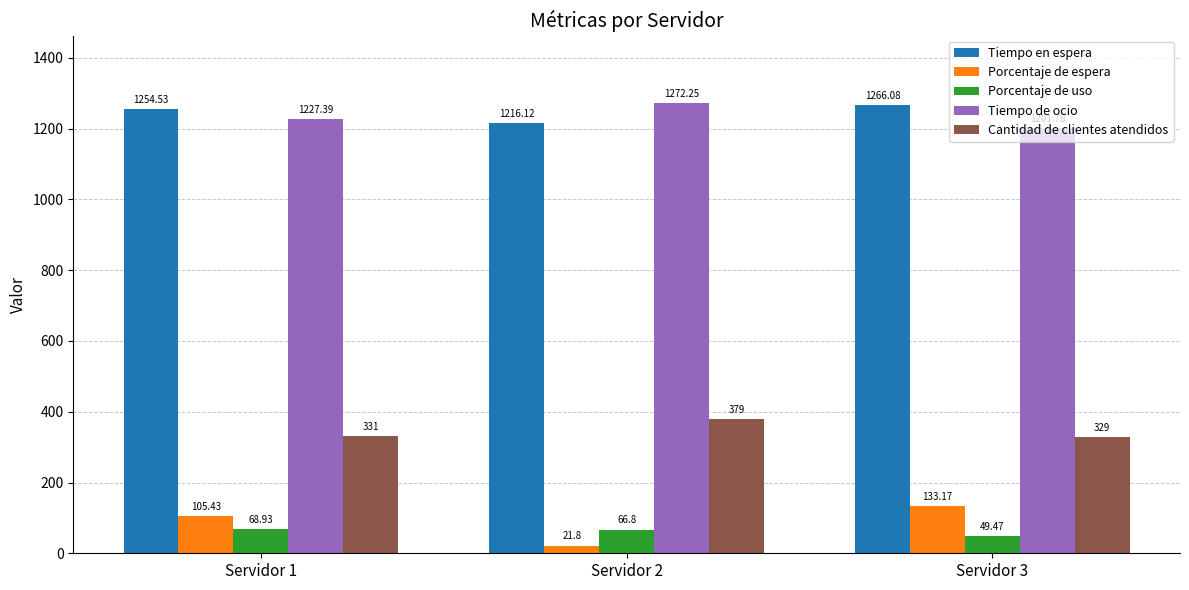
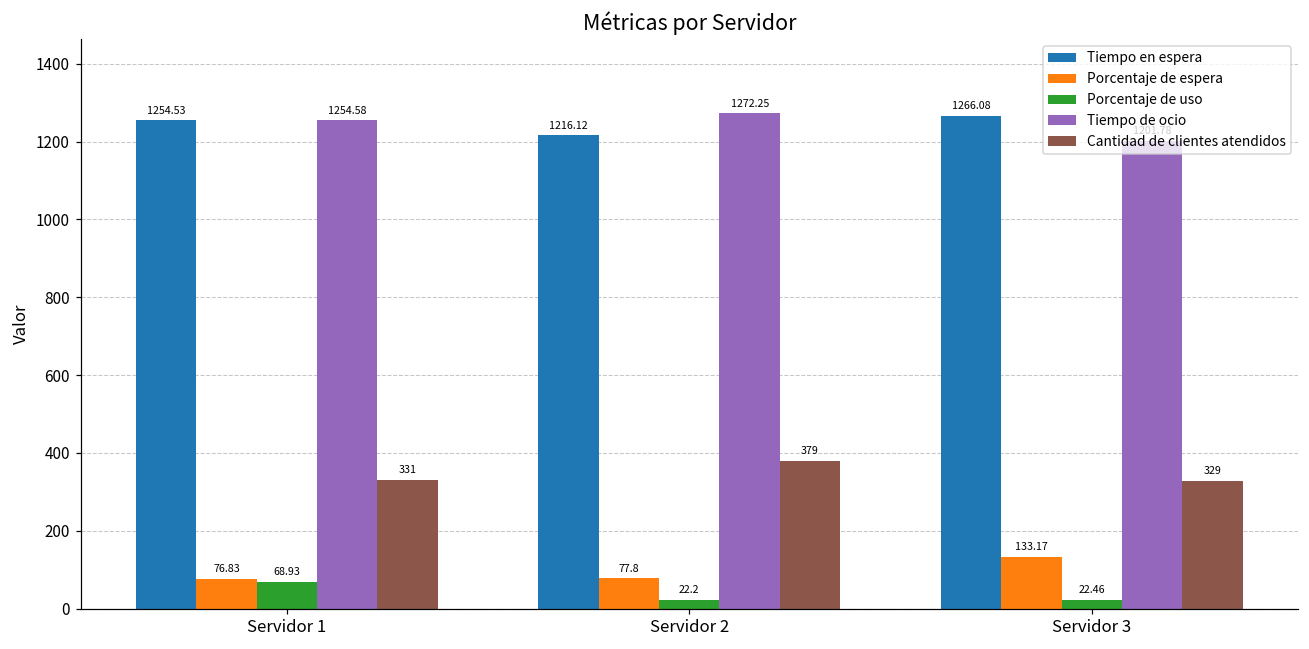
Porcentaje de espera, Servidor 1: 105.43 -> 76.83
Tiempo de ocio, Servidor 1: 1227.39 -> 1254.58
Porcentaje de espera, Servidor 2: 21.8 -> 77.8
Porcentaje de uso, Servidor 2: 66.8 -> 22.2
Porcentaje de uso, Servidor 3: 49.47 -> 22.46
